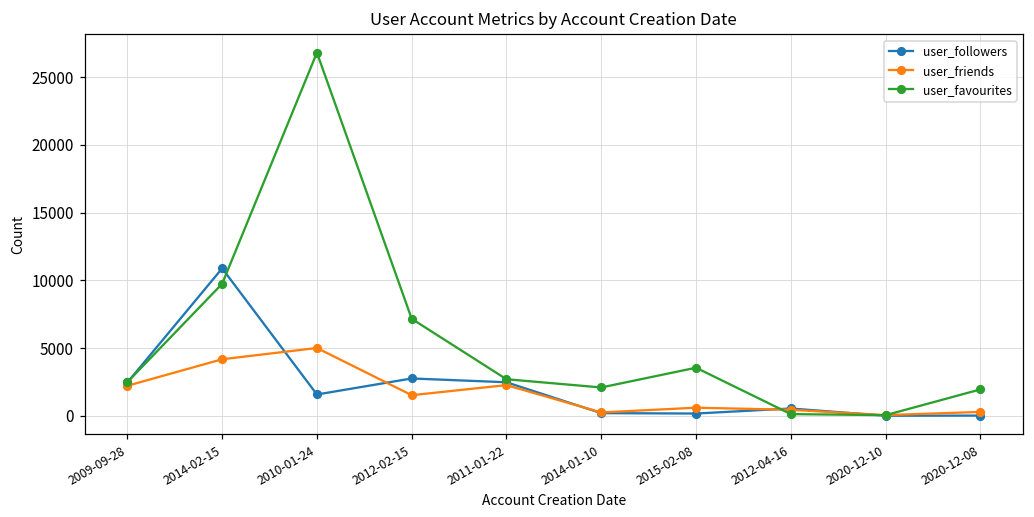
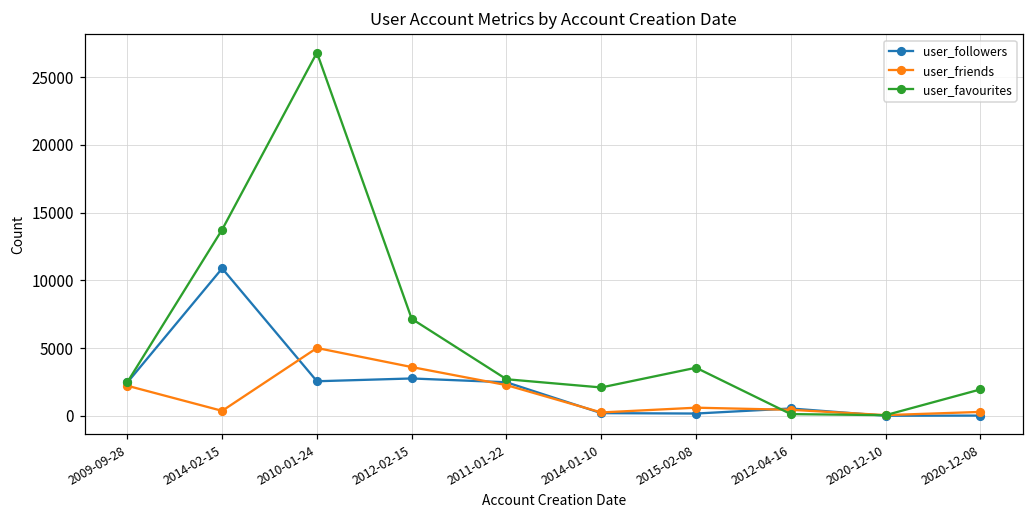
user_friends, 2014-02-15: 4200 -> 400
user_favourites, 2014-02-15: 9700 -> 13700
user_followers, 2010-01-24: 1600 -> 2500
user_friends, 2012-02-15: 1500 -> 3600
